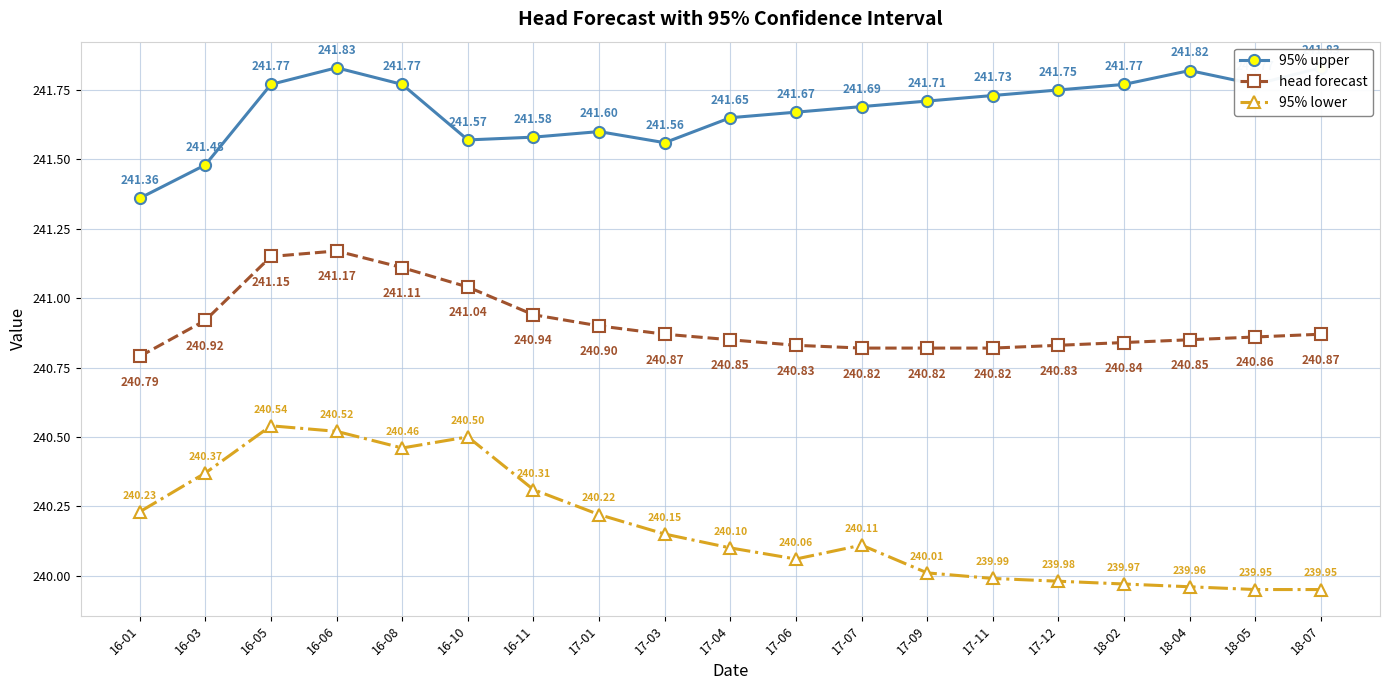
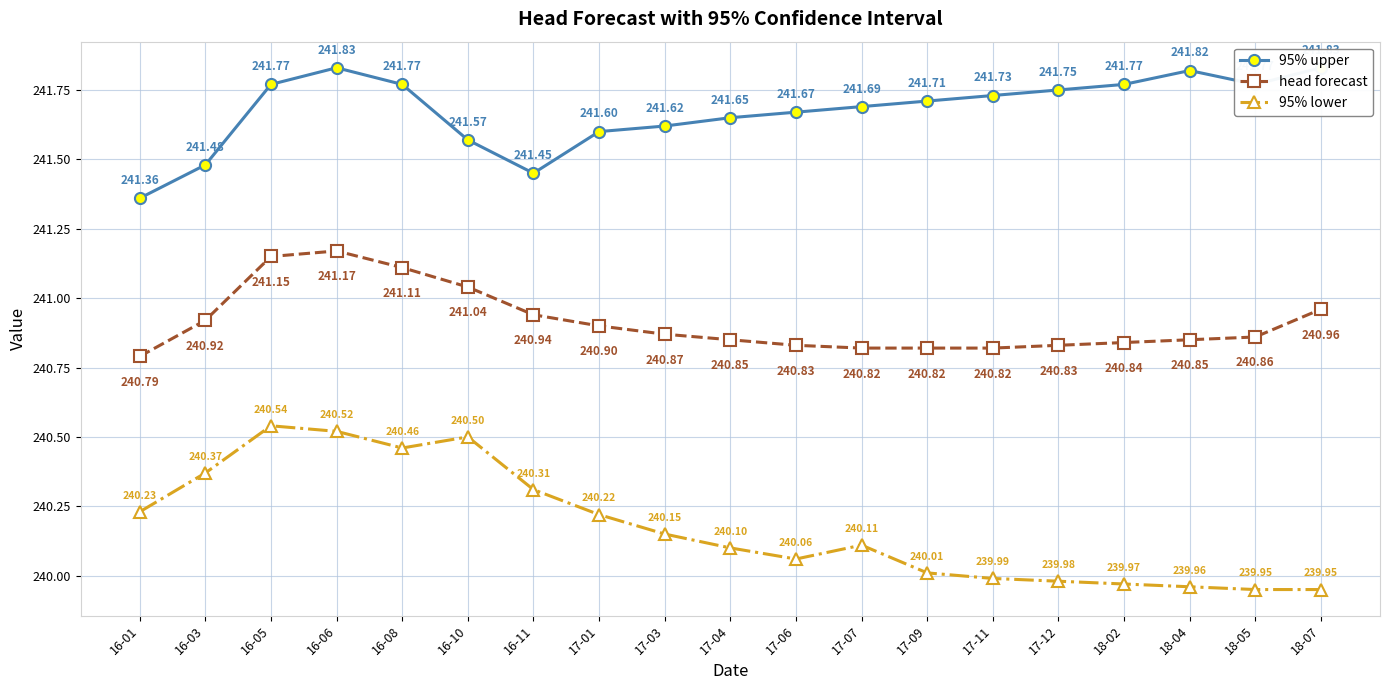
95% upper, 16-11: 241.58 -> 241.45
95% upper, 17-03: 241.56 -> 241.62
head forecast, 18-07: 240.87 -> 240.96
